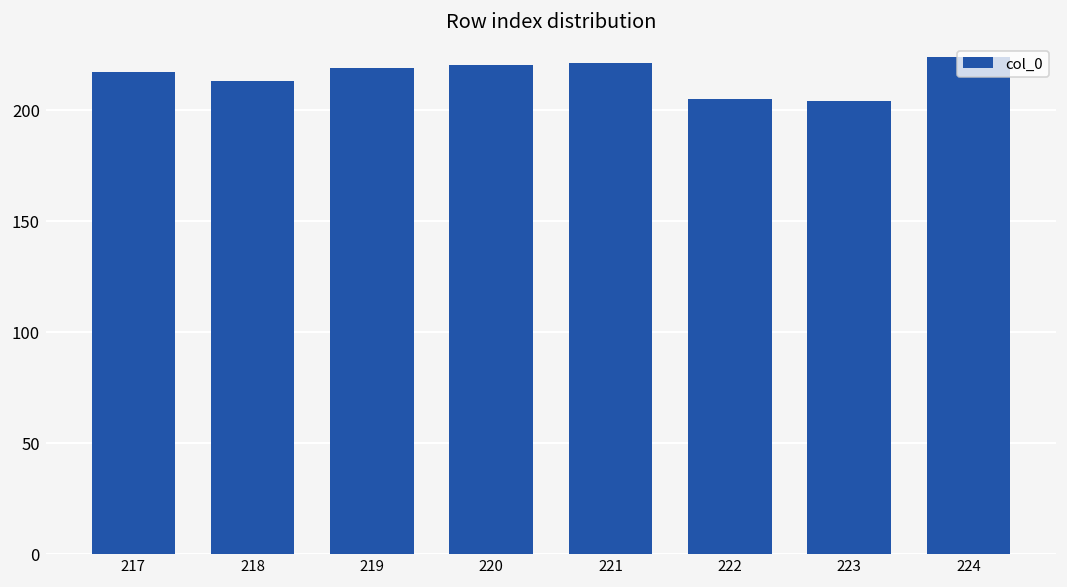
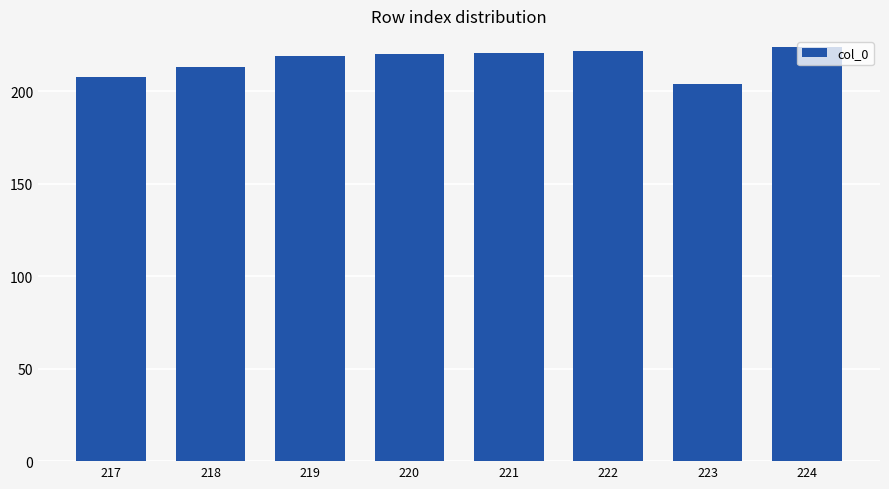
217: 217 -> 208
222: 205 -> 222
